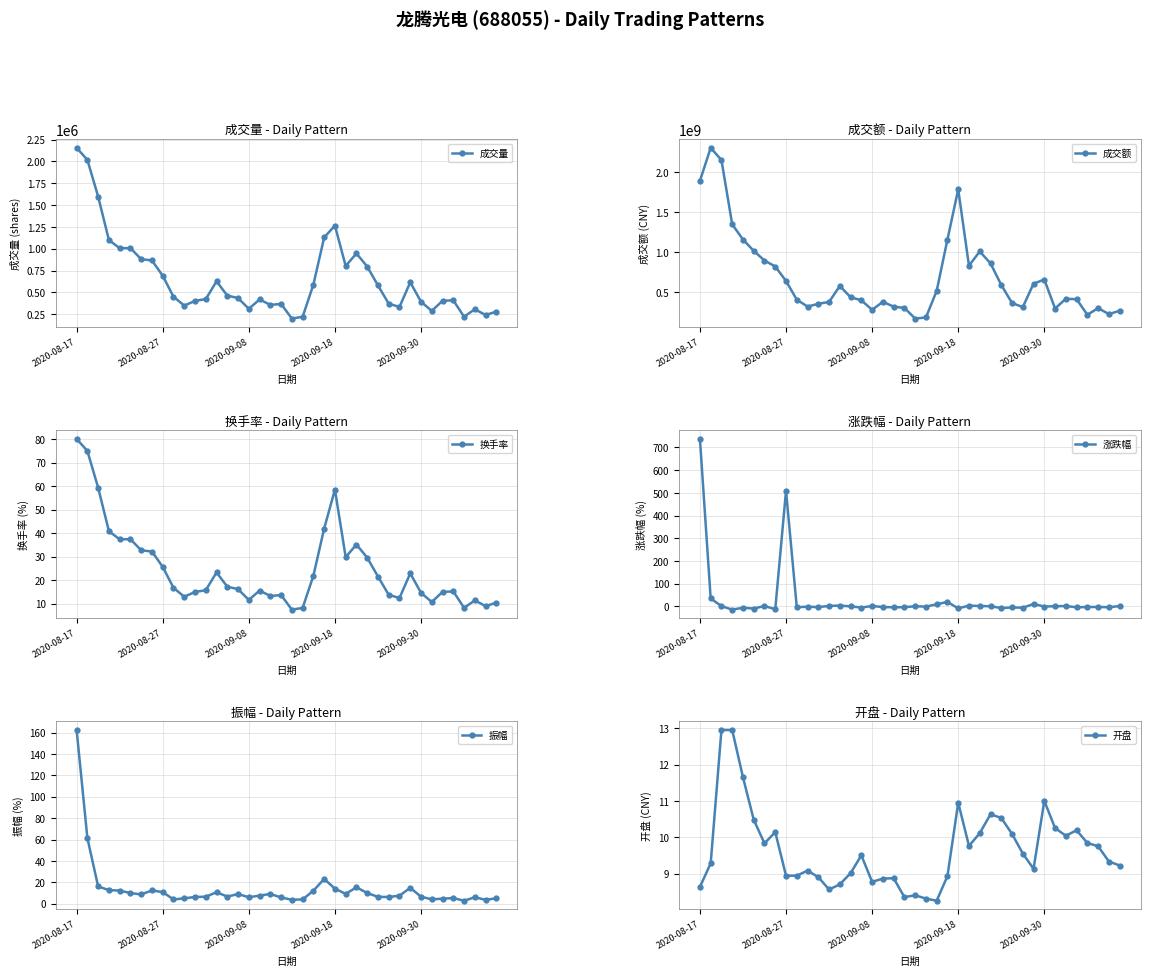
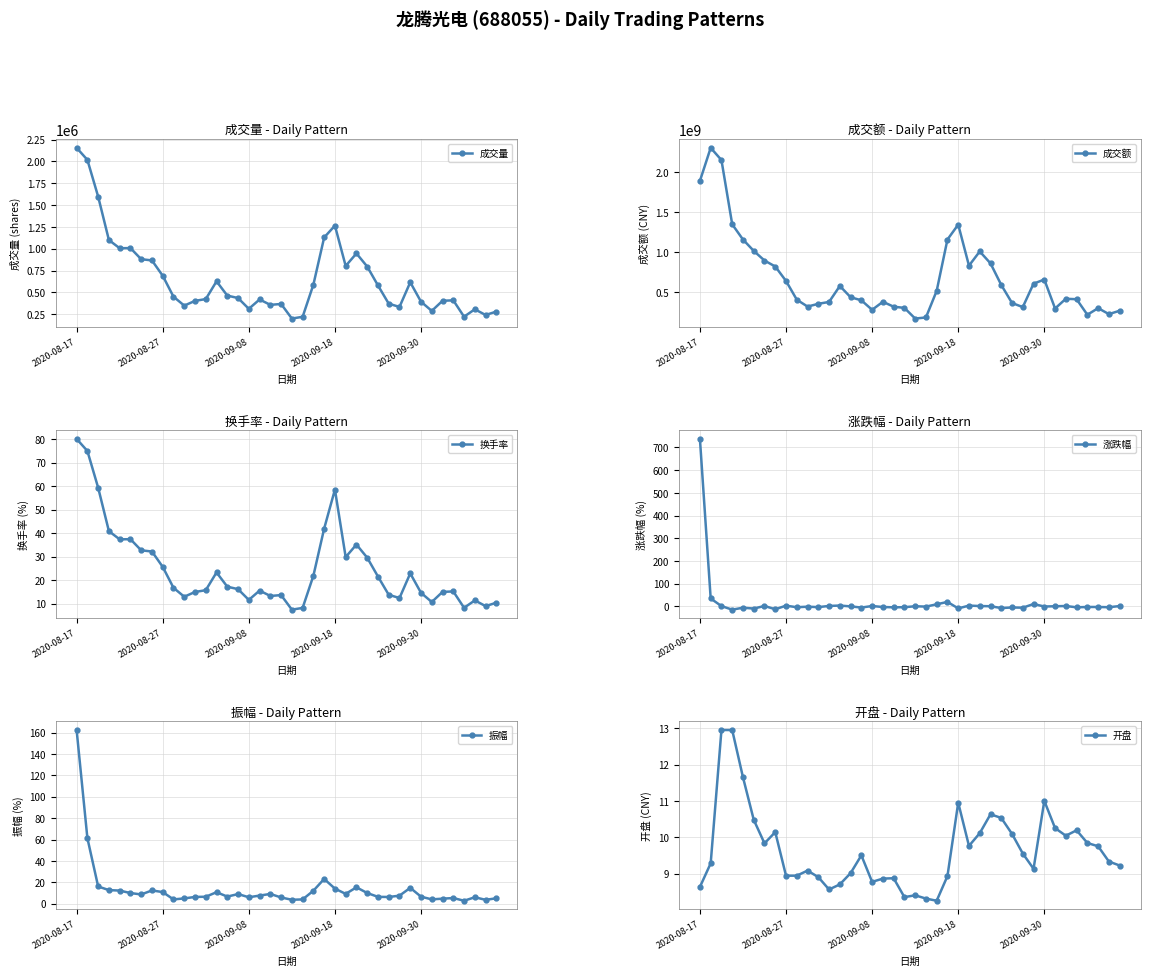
成交额 - Daily Pattern, 2020-09-18: 1800000000 -> 1300000000
涨跌幅 - Daily Pattern, 2020-08-27: 510 -> 0
